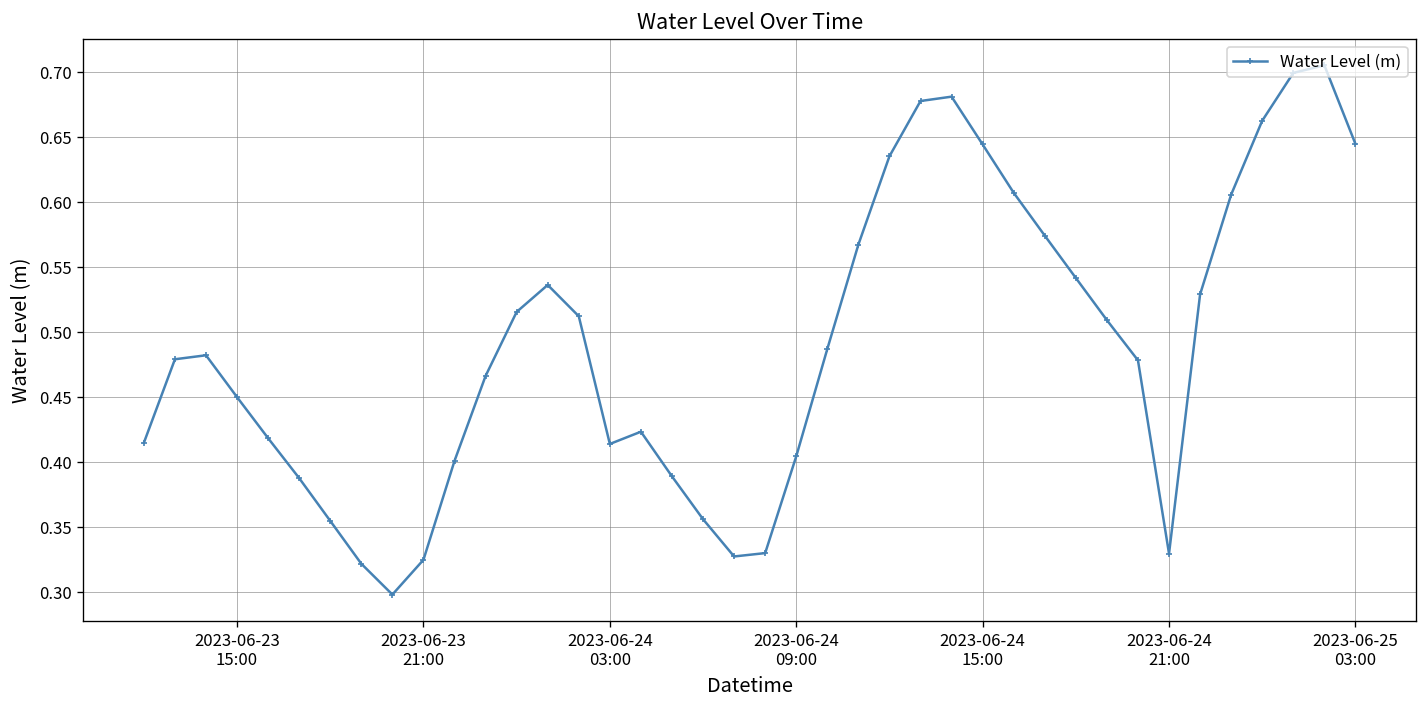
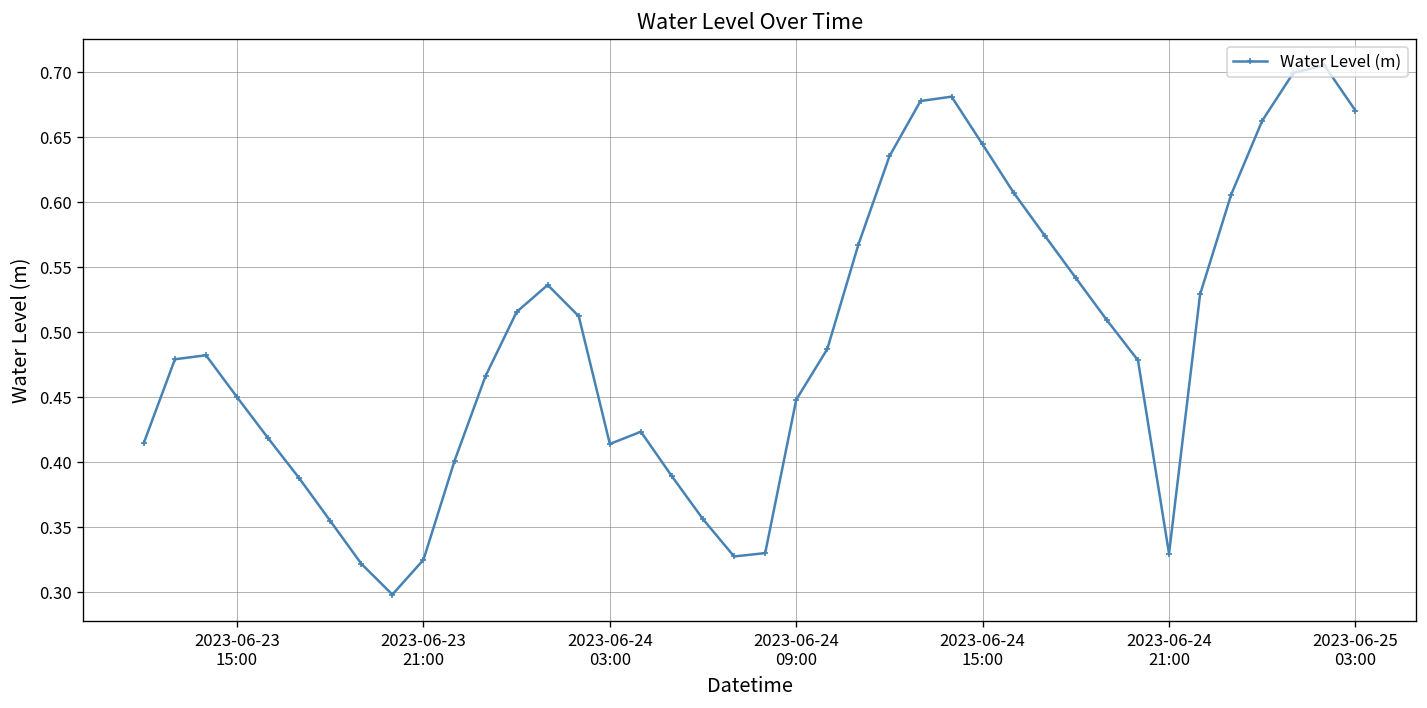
2023-06-24 09:00: 0.405 -> 0.448
2023-06-25 03:00: 0.645 -> 0.671
